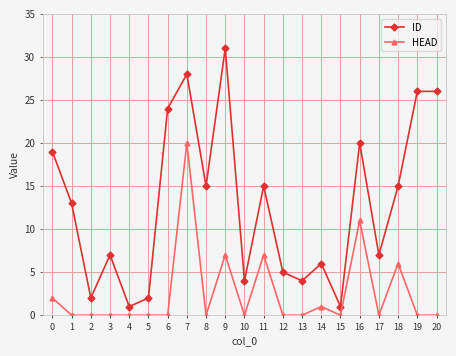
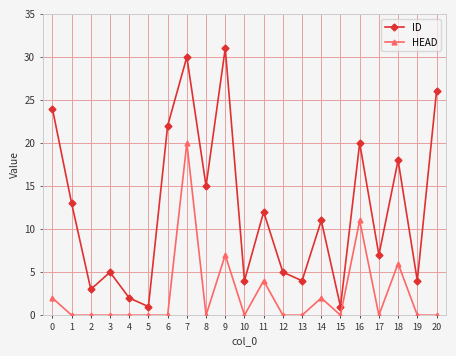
ID, 0: 19 -> 24
ID, 2: 2 -> 3
ID, 3: 7 -> 5
ID, 4: 1 -> 2
ID, 5: 2 -> 1
ID, 6: 24 -> 22
ID, 7: 28 -> 30
ID, 11: 15 -> 12
HEAD, 11: 7 -> 4
ID, 14: 6 -> 11
HEAD, 14: 1 -> 2
ID, 18: 15 -> 18
ID, 19: 26 -> 4
